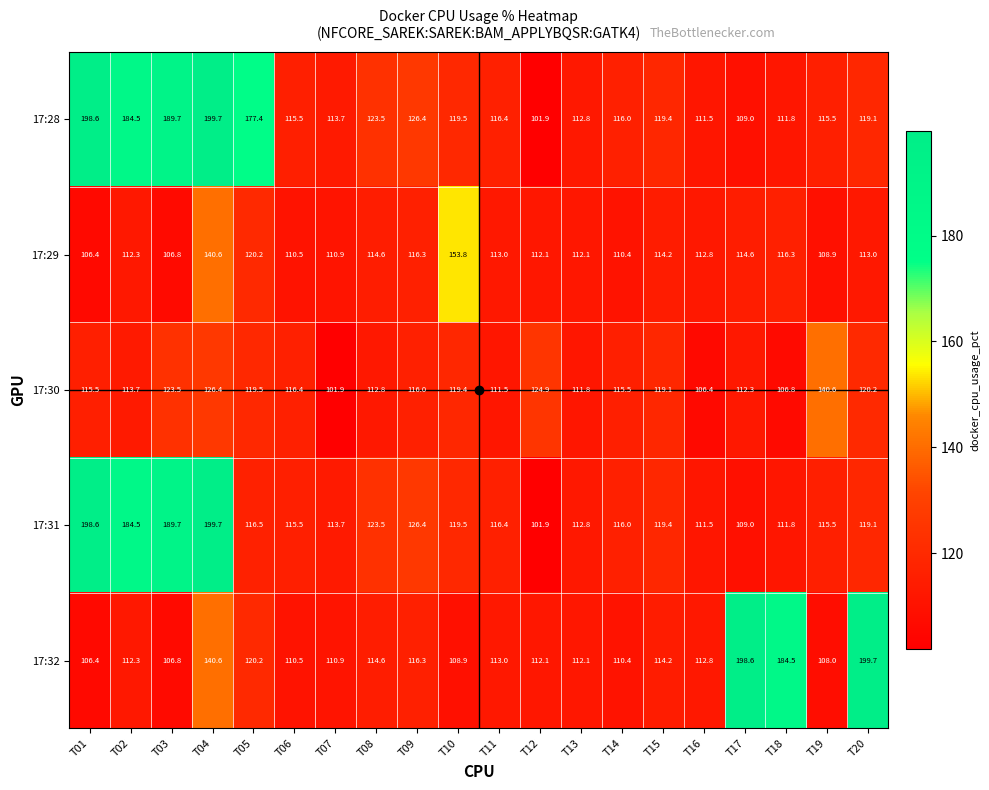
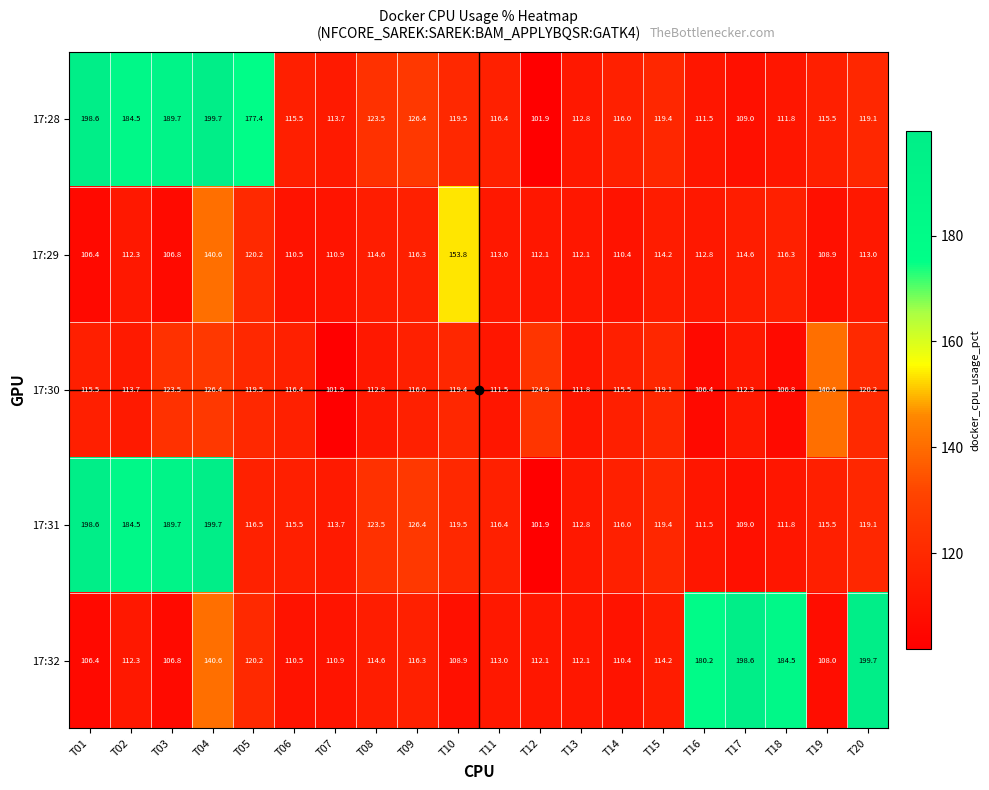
17:32, T16: 112.8 -> 180.2
